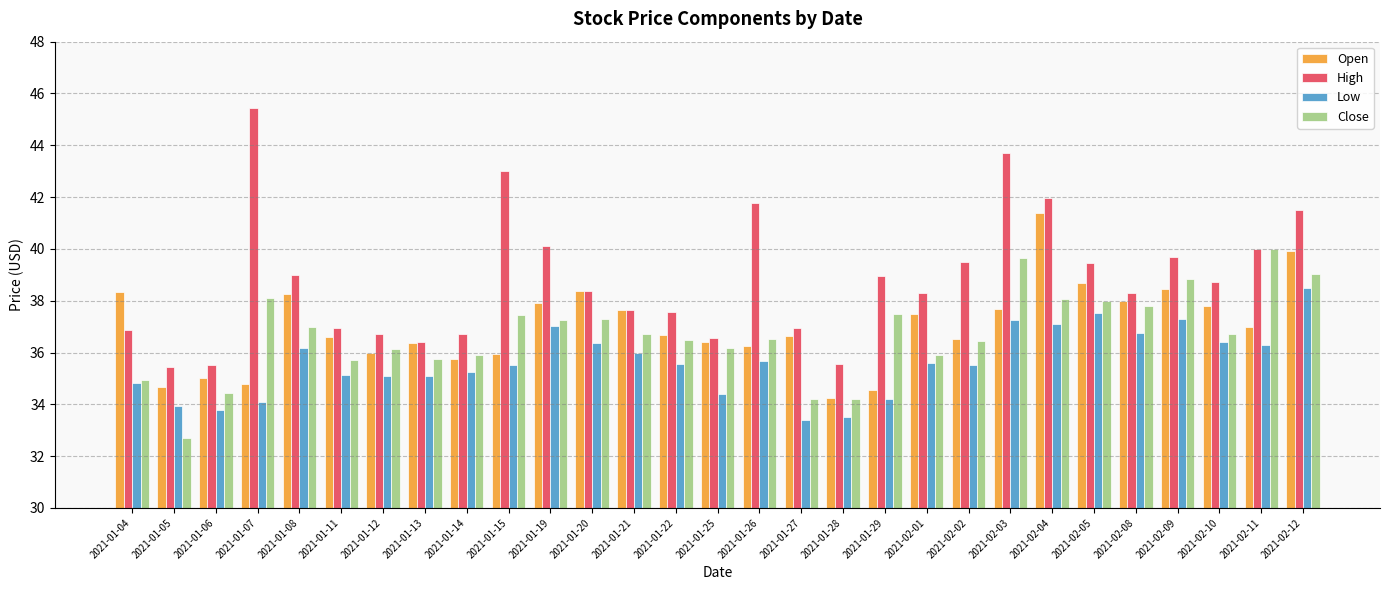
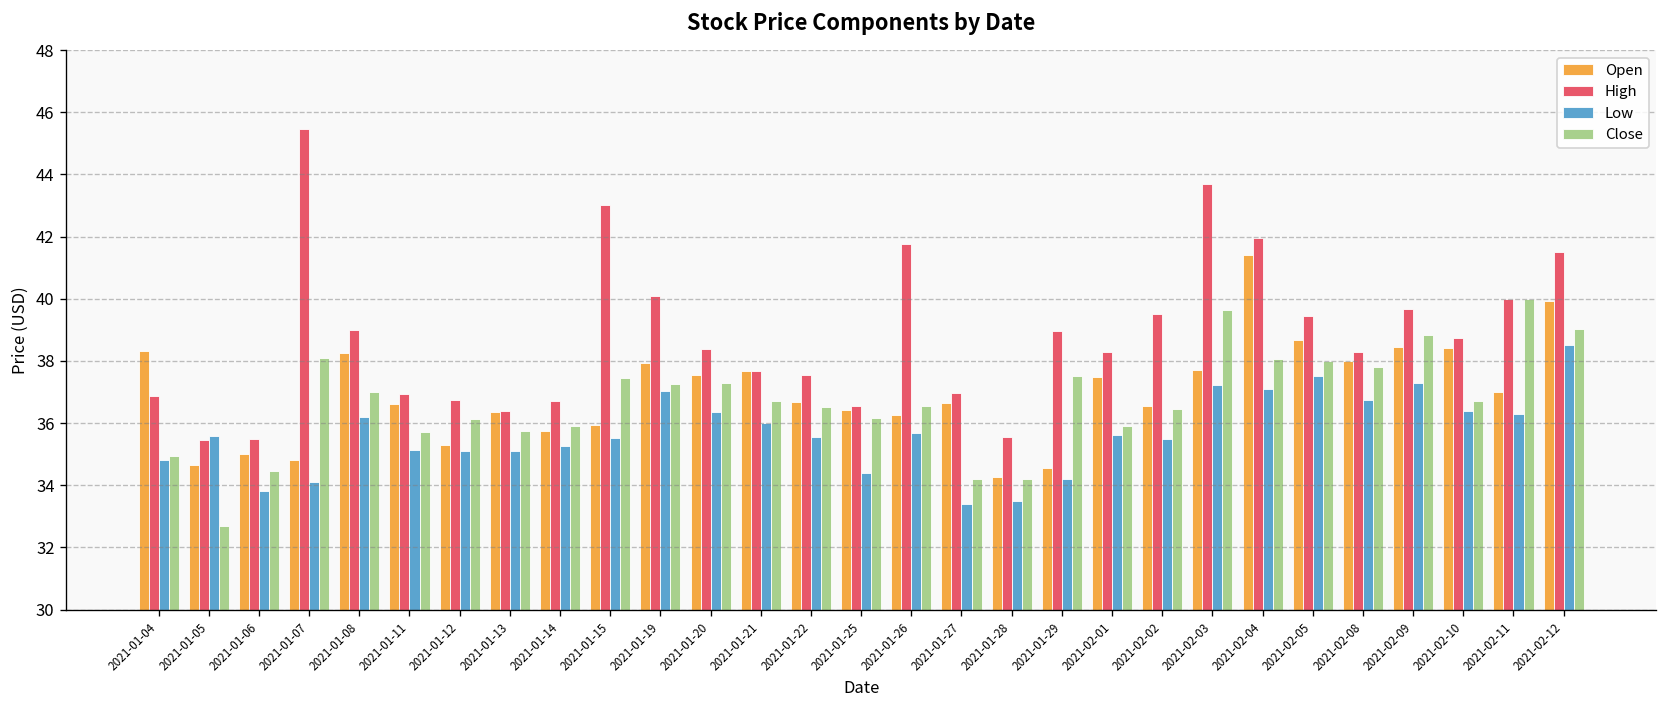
Low, 2021-01-05: 34.0 -> 35.6
Open, 2021-01-12: 36.0 -> 35.3
Open, 2021-01-20: 38.4 -> 37.6
Open, 2021-02-10: 37.8 -> 38.4
